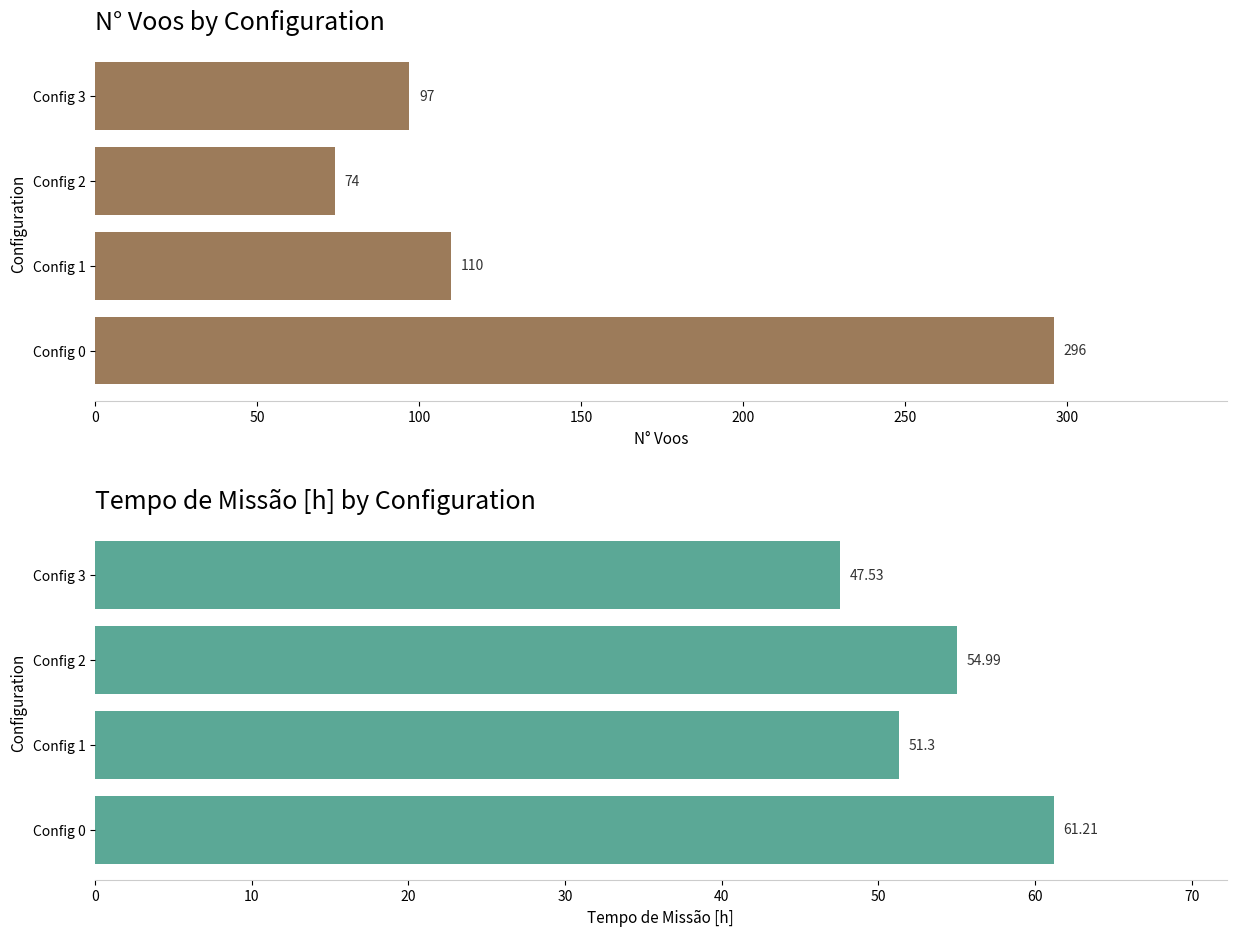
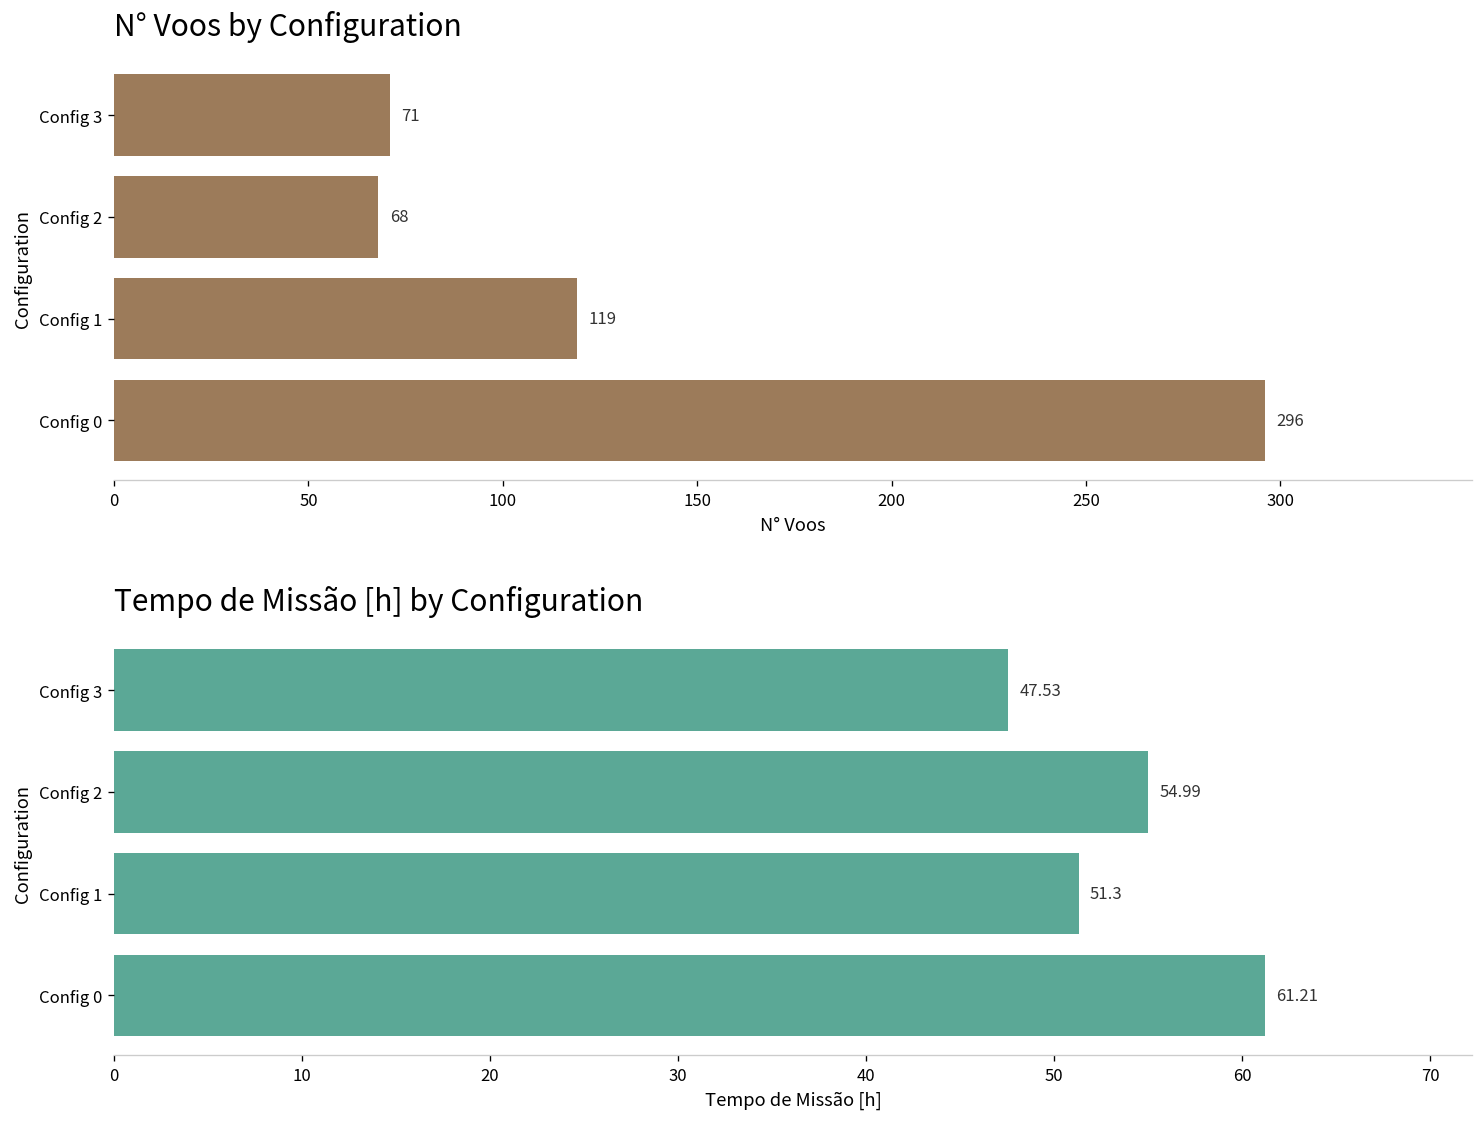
N° Voos by Configuration, Config 3: 97 -> 71
N° Voos by Configuration, Config 2: 74 -> 68
N° Voos by Configuration, Config 1: 110 -> 119
